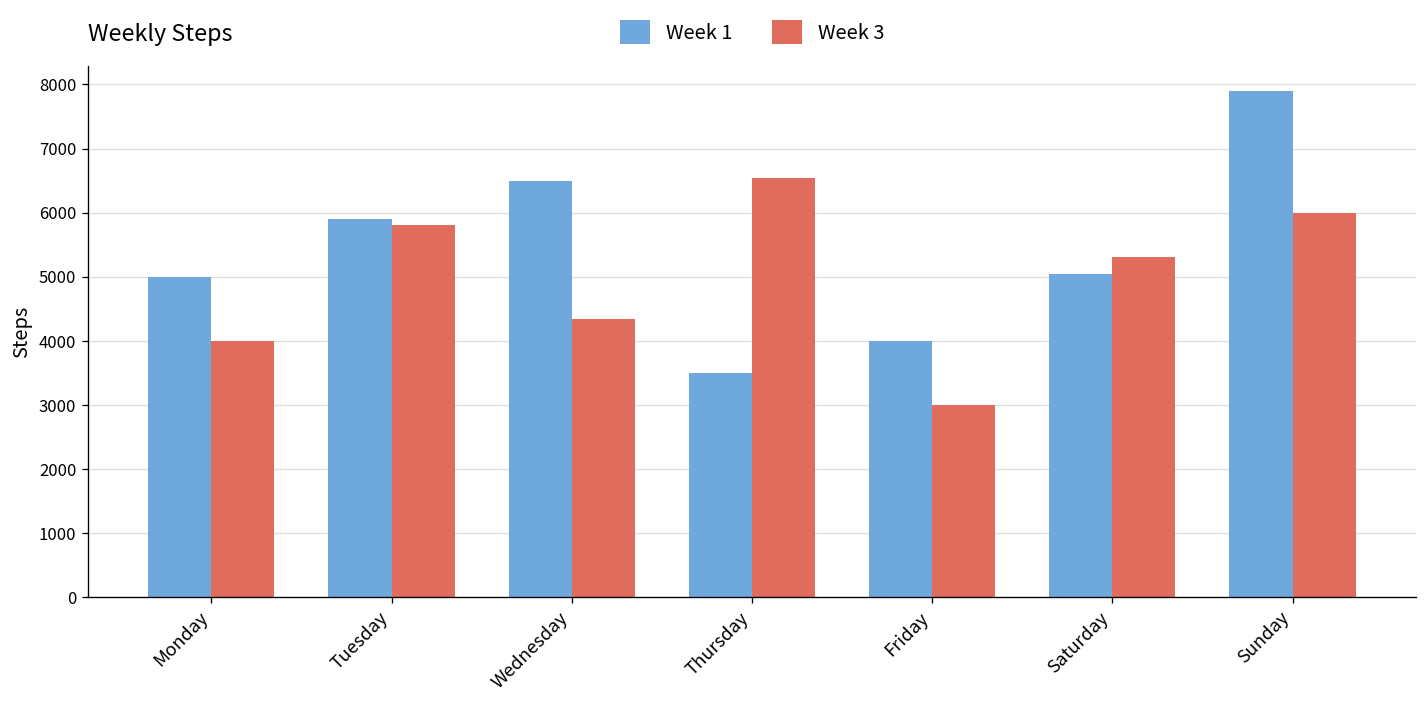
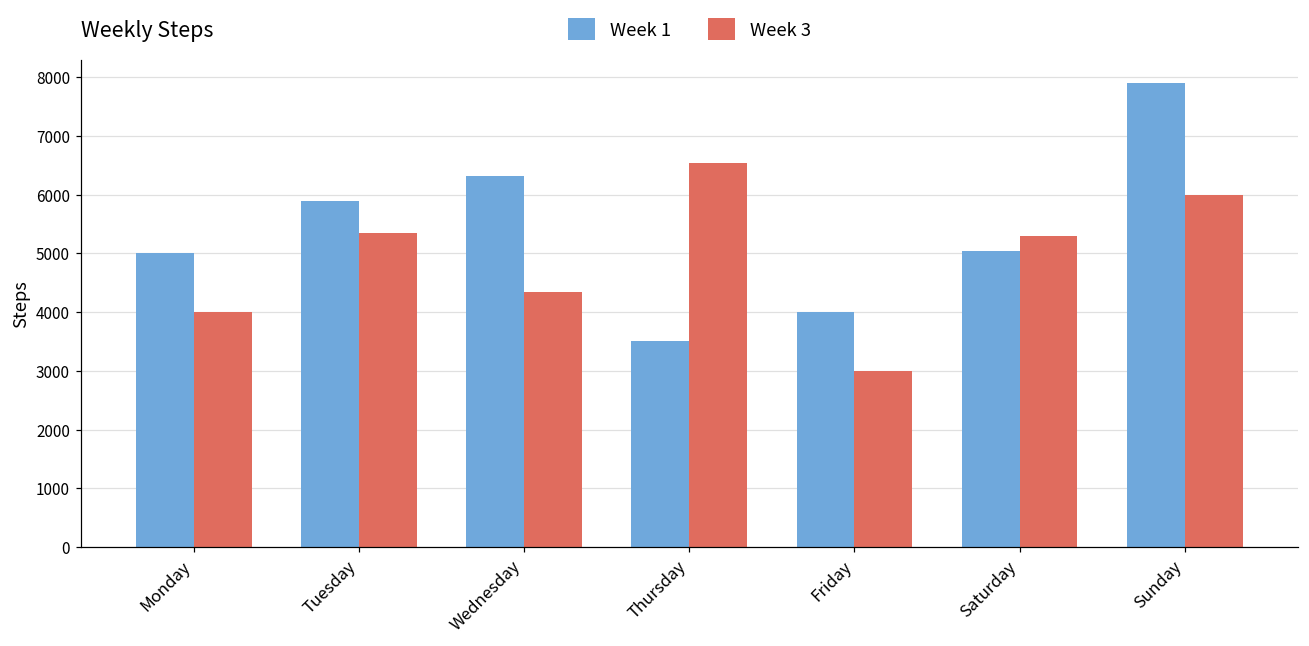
Week 3, Tuesday: 5800 -> 5300
Week 1, Wednesday: 6500 -> 6300
